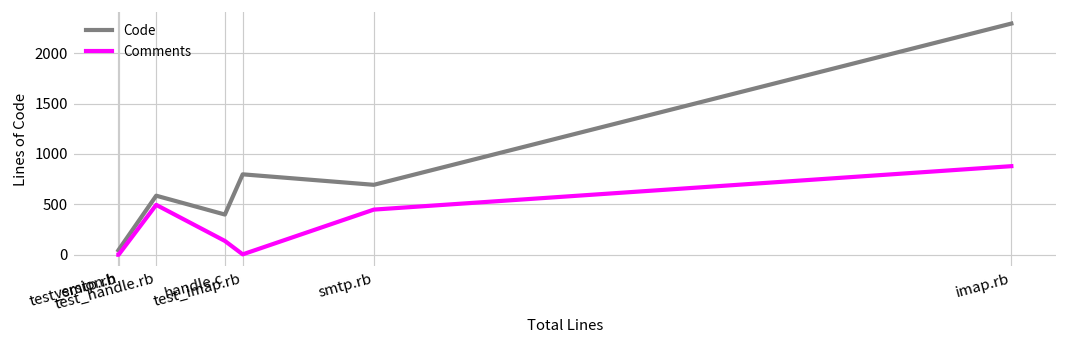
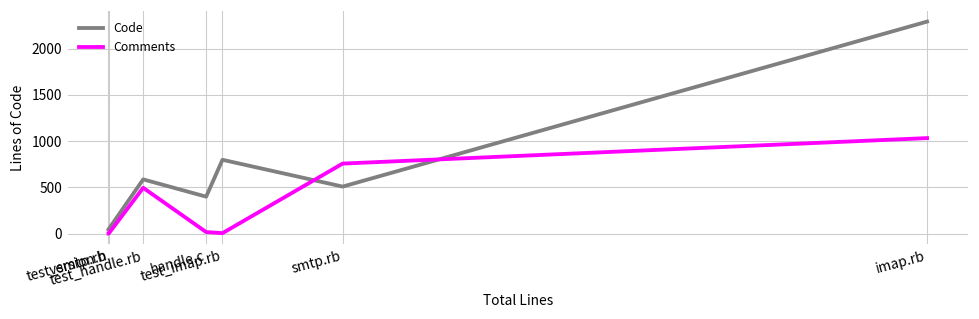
Comments, handle.c: 100 -> 0
Code, smtp.rb: 700 -> 500
Comments, smtp.rb: 400 -> 800
Comments, imap.rb: 900 -> 1000
